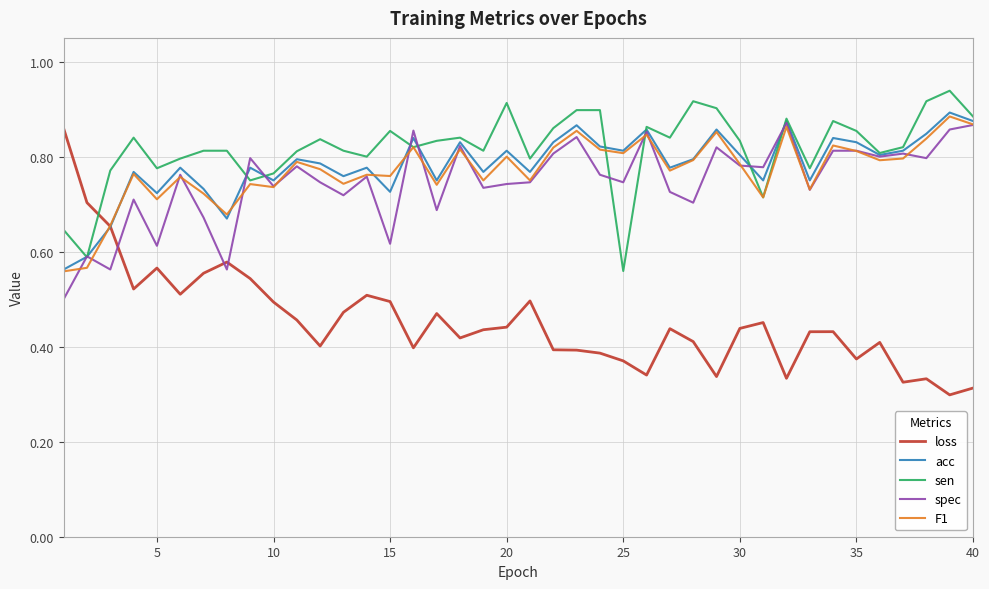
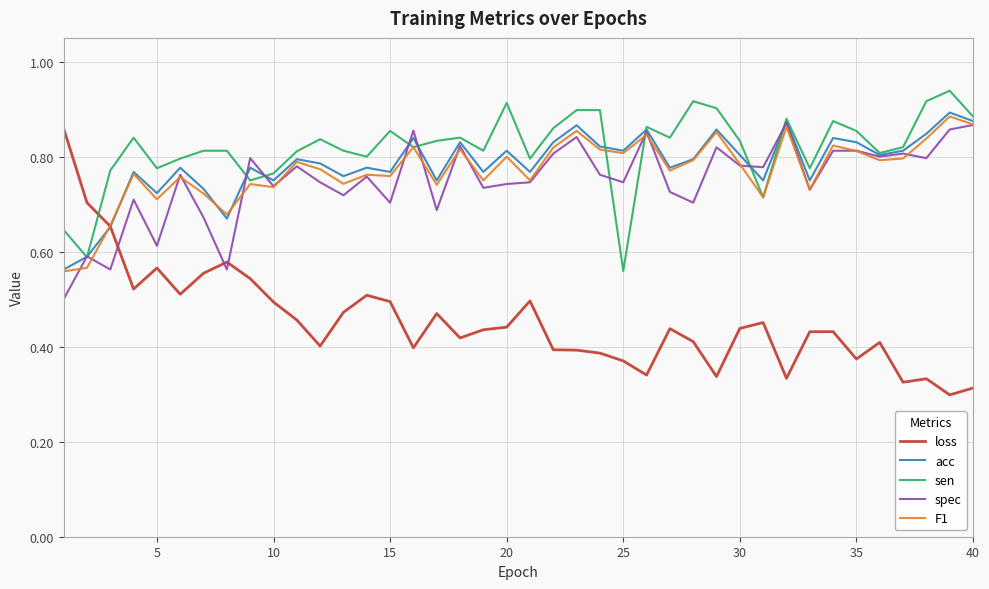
acc, 15: 0.73 -> 0.77
spec, 15: 0.62 -> 0.70
